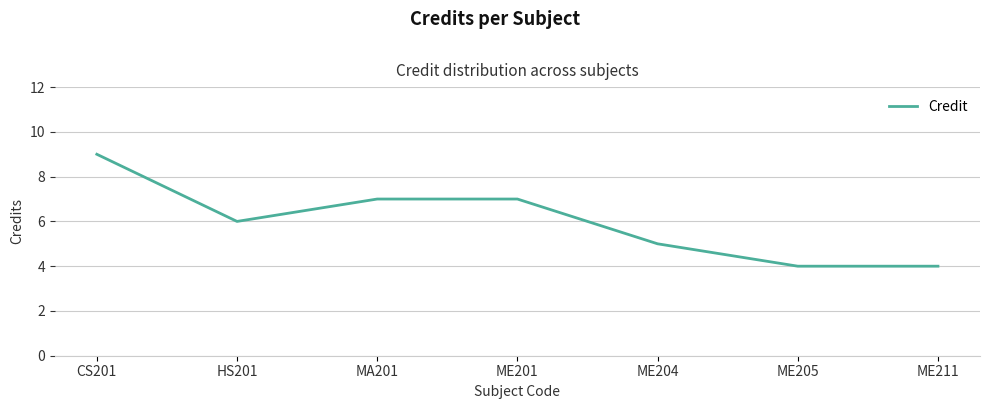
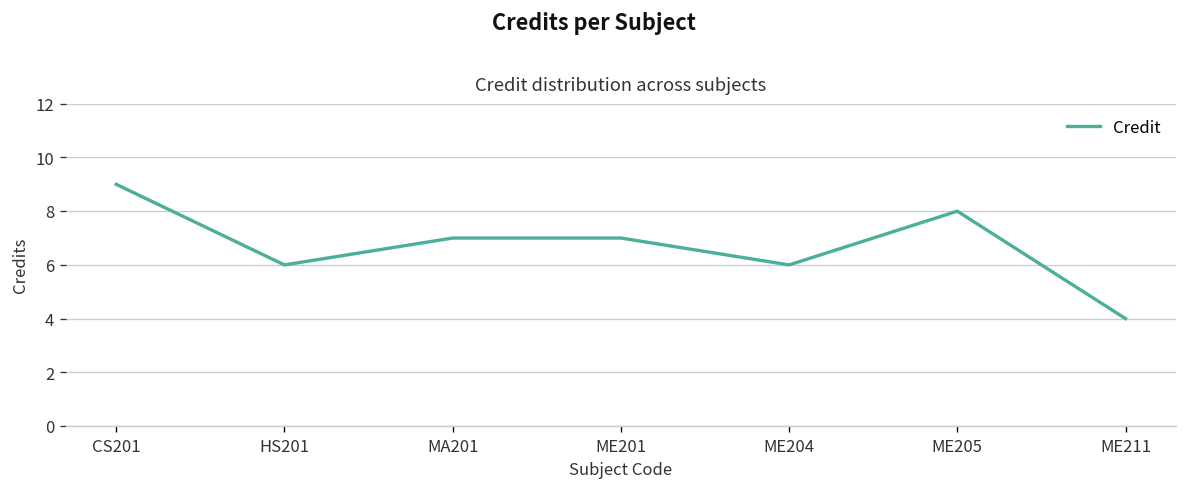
ME204: 5 -> 6
ME205: 4 -> 8
